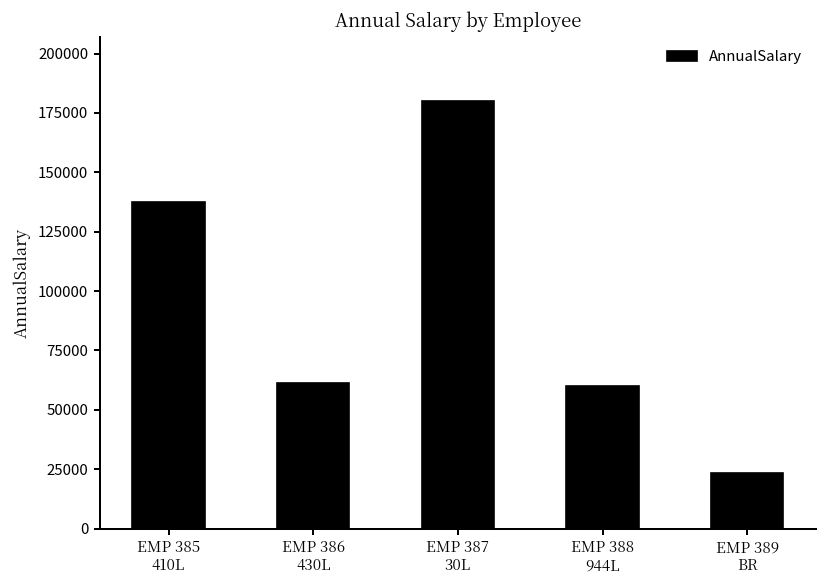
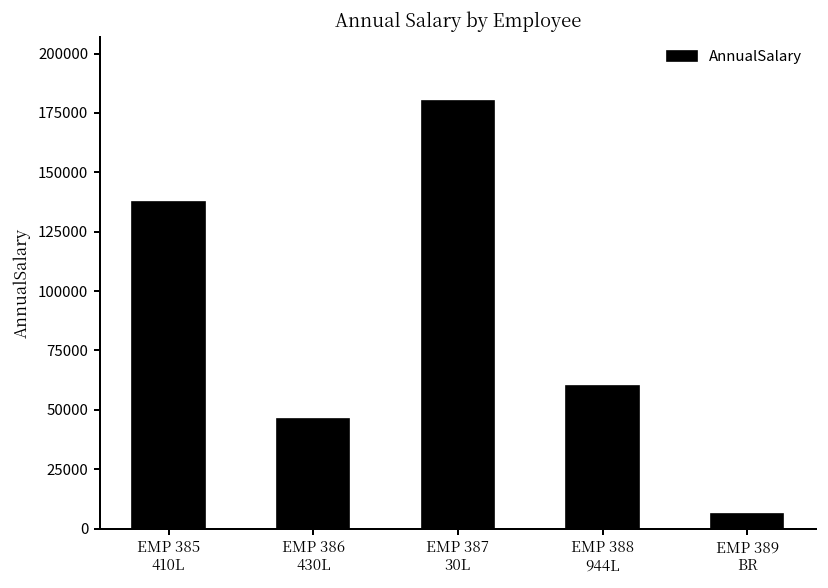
EMP 386 430L: 61000 -> 46000
EMP 389 BR: 23000 -> 6000
